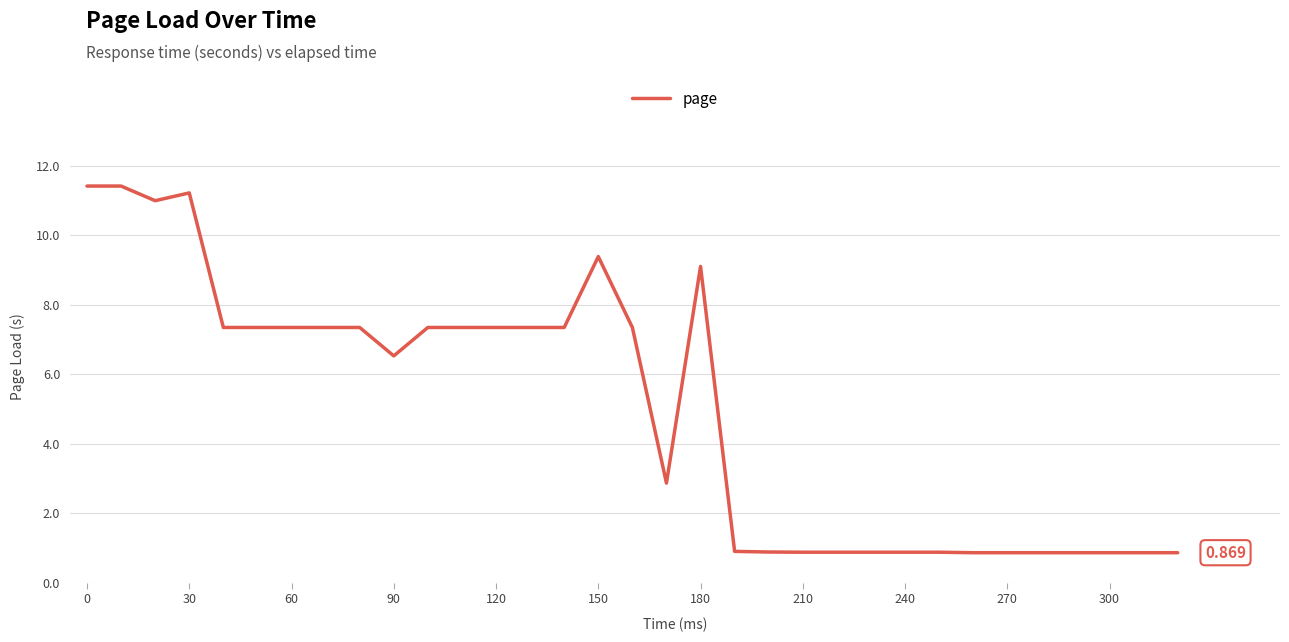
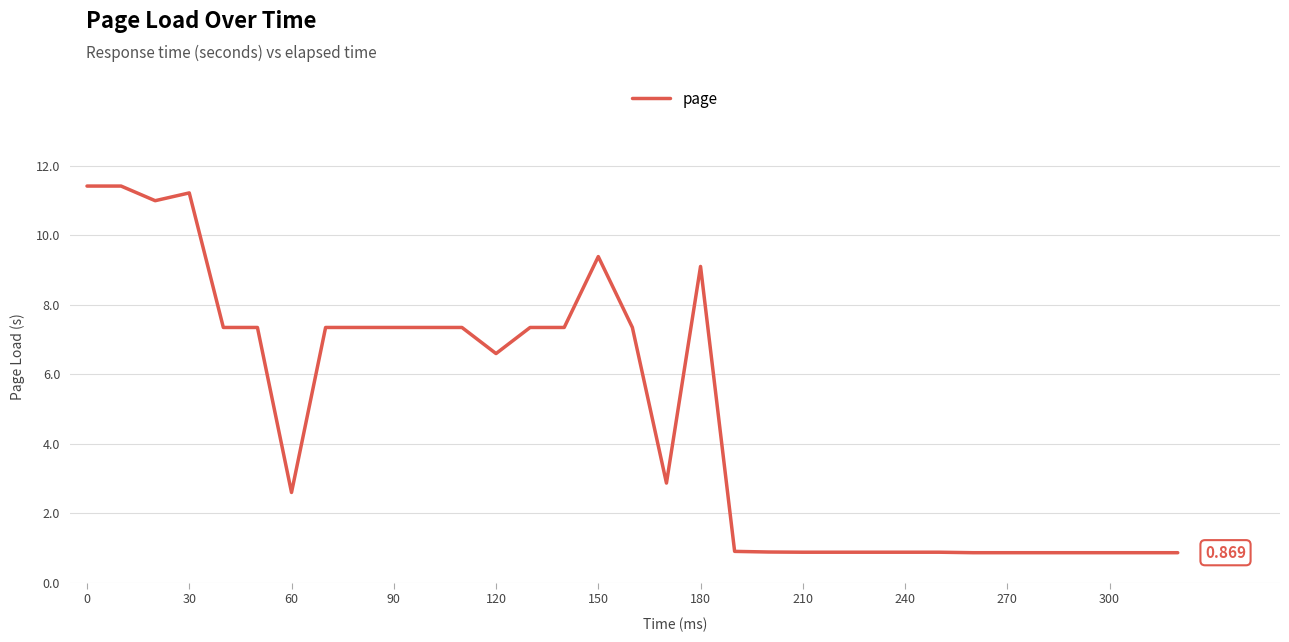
60: 7.3 -> 2.6
90: 6.5 -> 7.3
120: 7.3 -> 6.6
